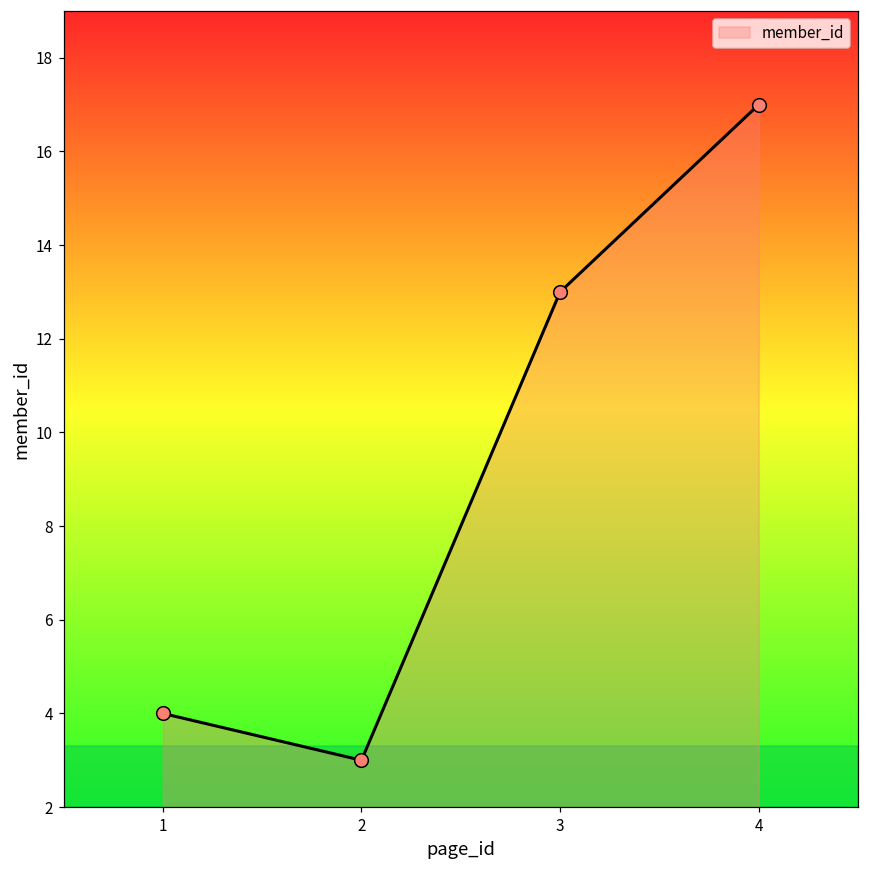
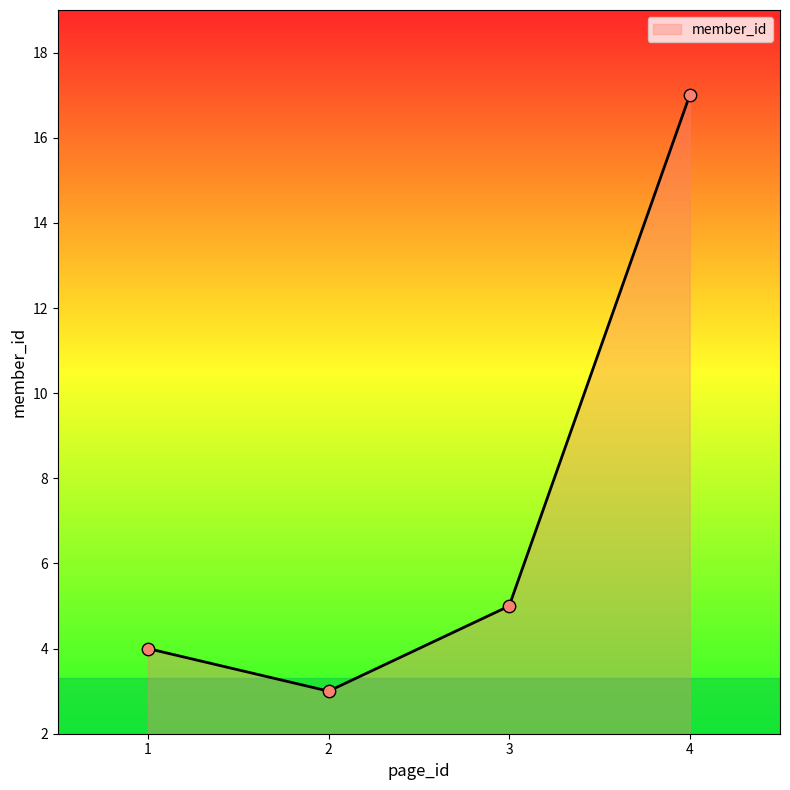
3: 13 -> 5
